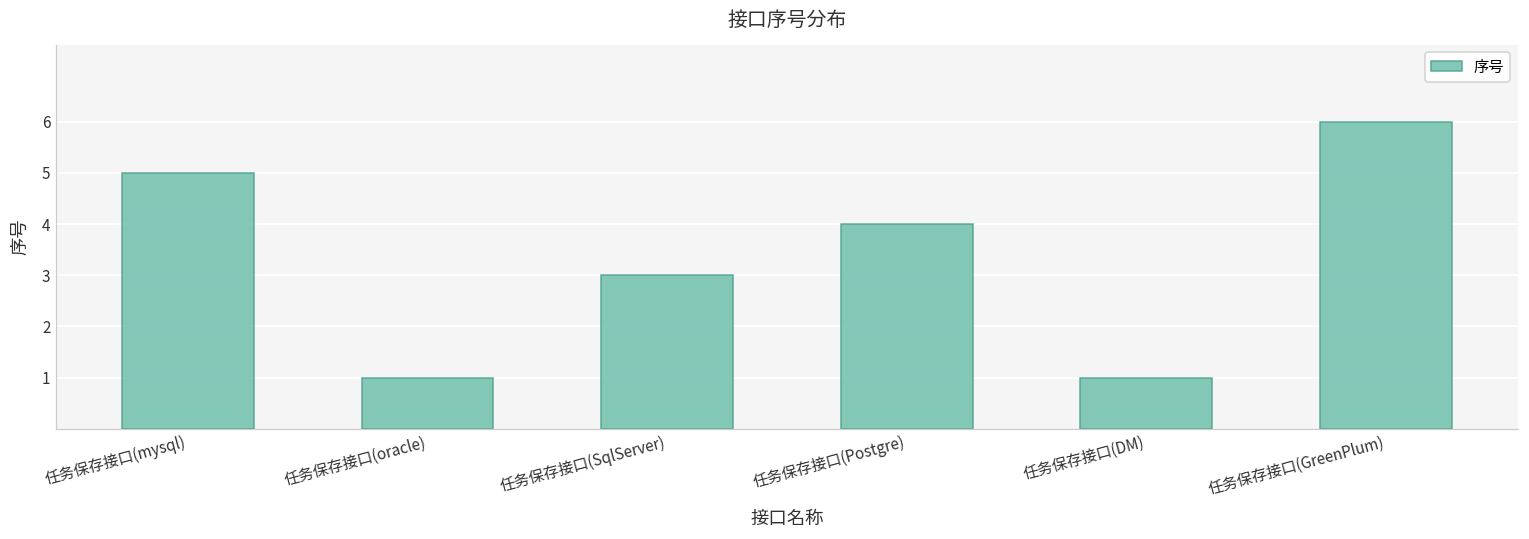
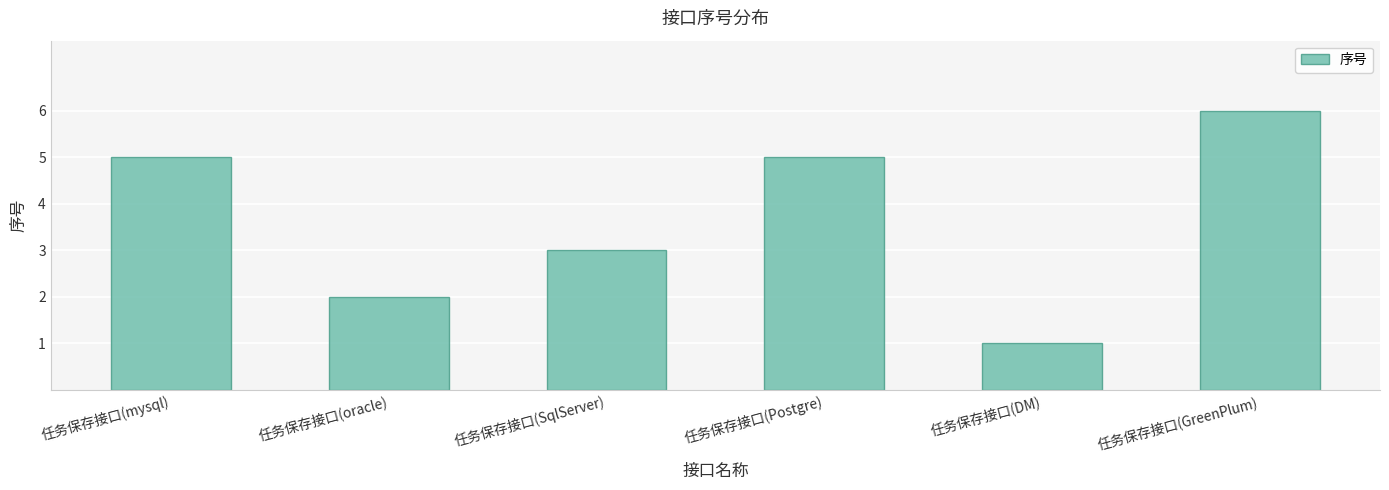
任务保存接口(oracle): 1 -> 2
任务保存接口(Postgre): 4 -> 5
